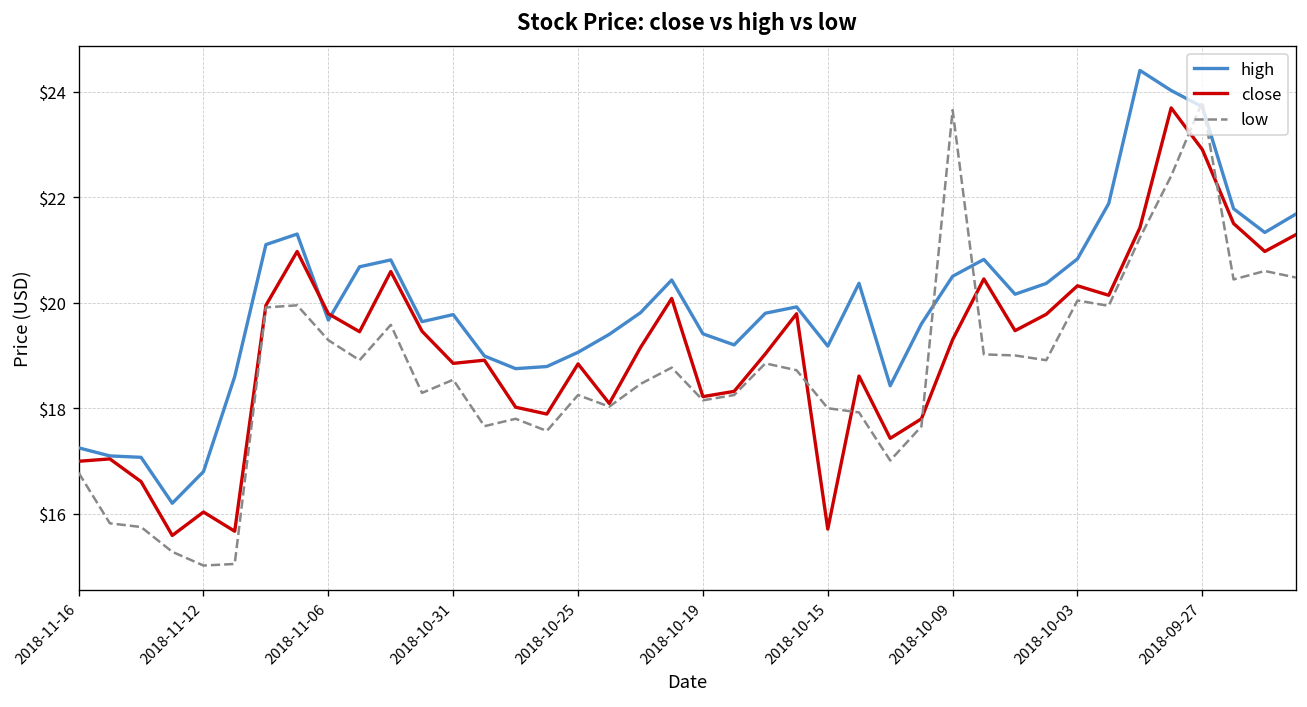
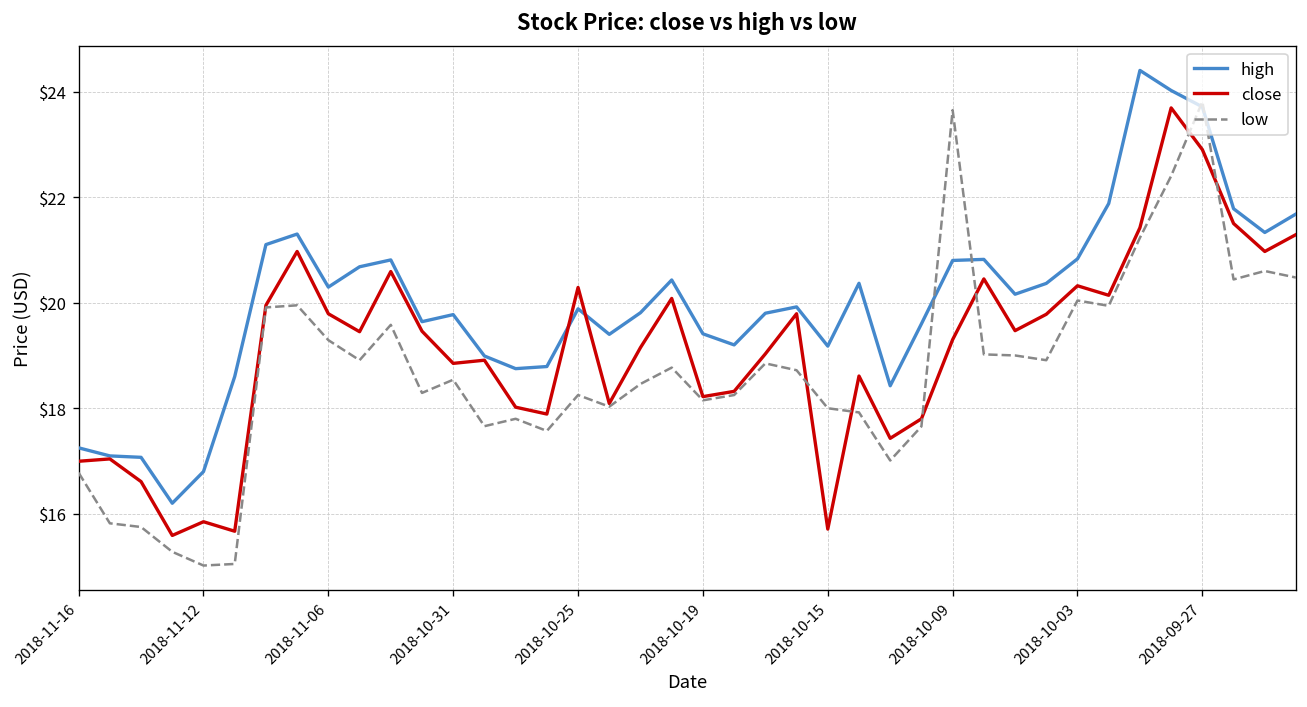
close, 2018-11-12: $16.0 -> $15.9
high, 2018-11-06: $19.7 -> $20.3
high, 2018-10-25: $19.1 -> $19.9
close, 2018-10-25: $18.8 -> $20.3
high, 2018-10-09: $20.5 -> $20.8
